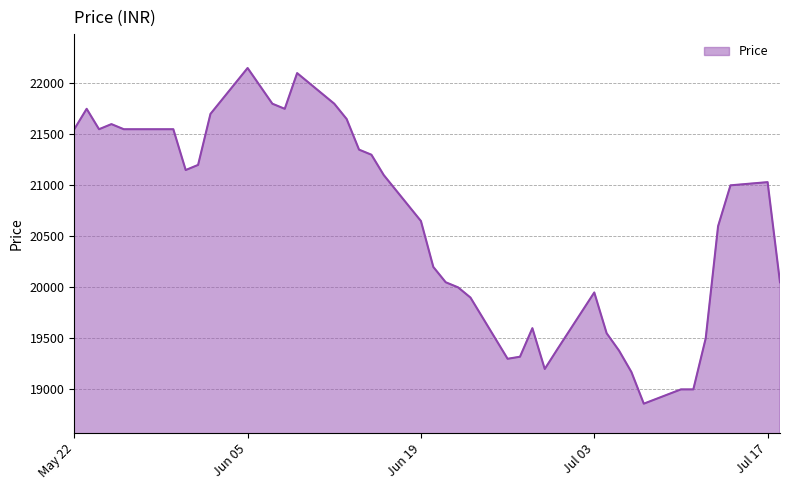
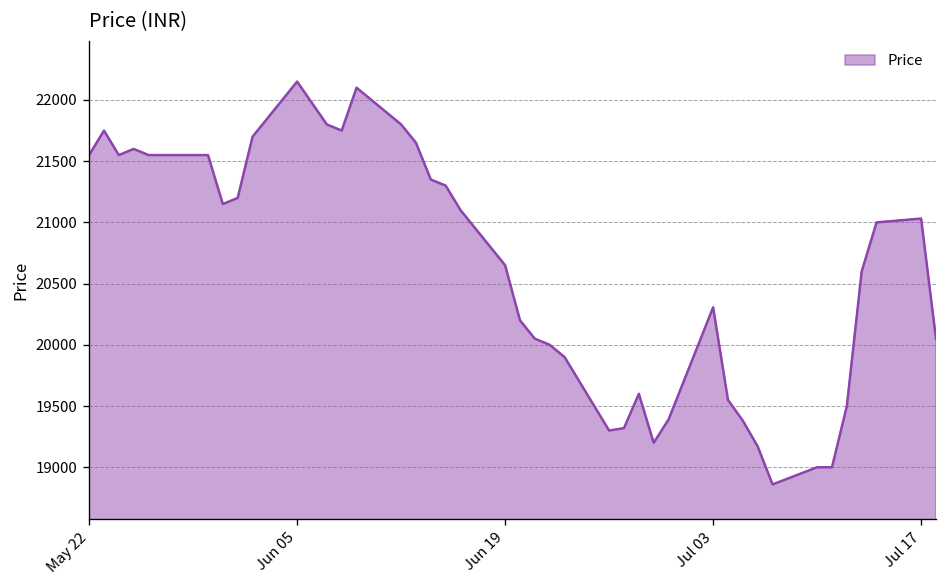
Jul 03: 19950 -> 20310
